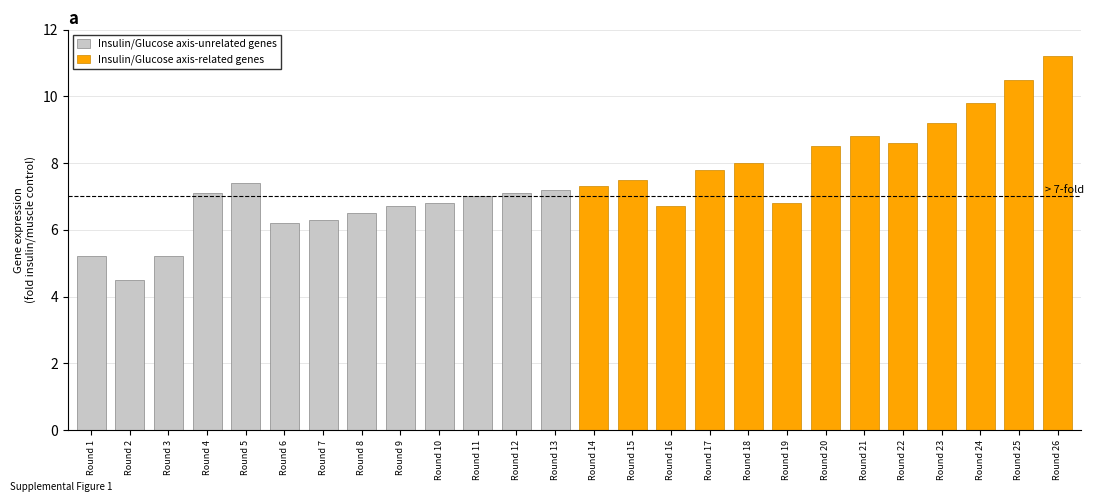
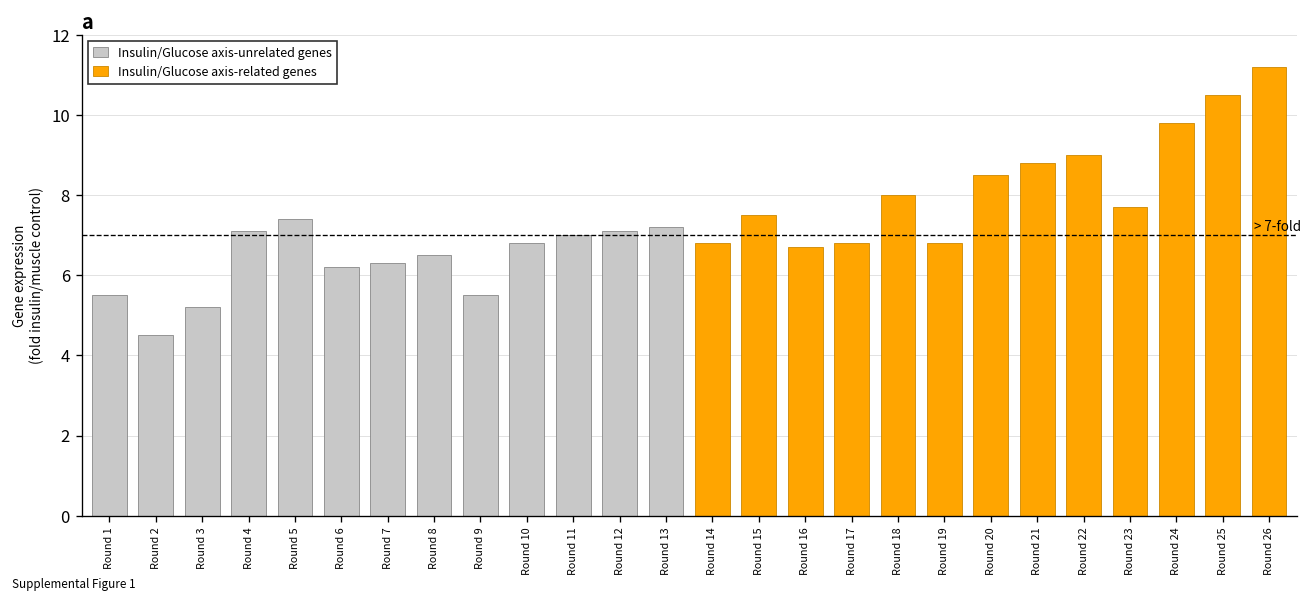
Insulin/Glucose axis-unrelated genes, Round 1: 5.2 -> 5.5
Insulin/Glucose axis-unrelated genes, Round 9: 6.7 -> 5.5
Insulin/Glucose axis-related genes, Round 14: 7.3 -> 6.8
Insulin/Glucose axis-related genes, Round 17: 7.8 -> 6.8
Insulin/Glucose axis-related genes, Round 22: 8.6 -> 9.0
Insulin/Glucose axis-related genes, Round 23: 9.2 -> 7.7
